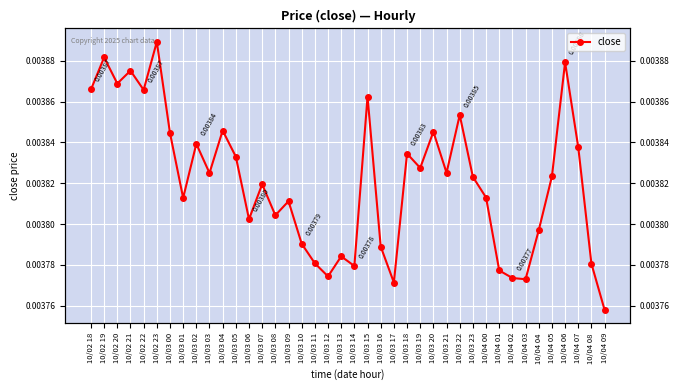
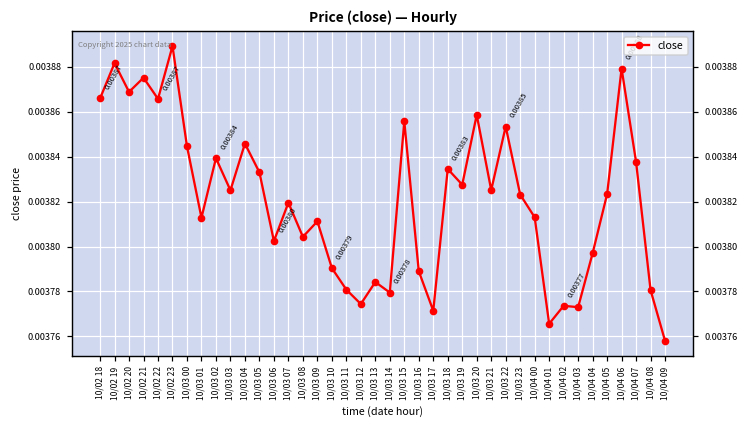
10/03 15: 0.003862 -> 0.003856
10/03 20: 0.003845 -> 0.003859
10/04 01: 0.003777 -> 0.003766
